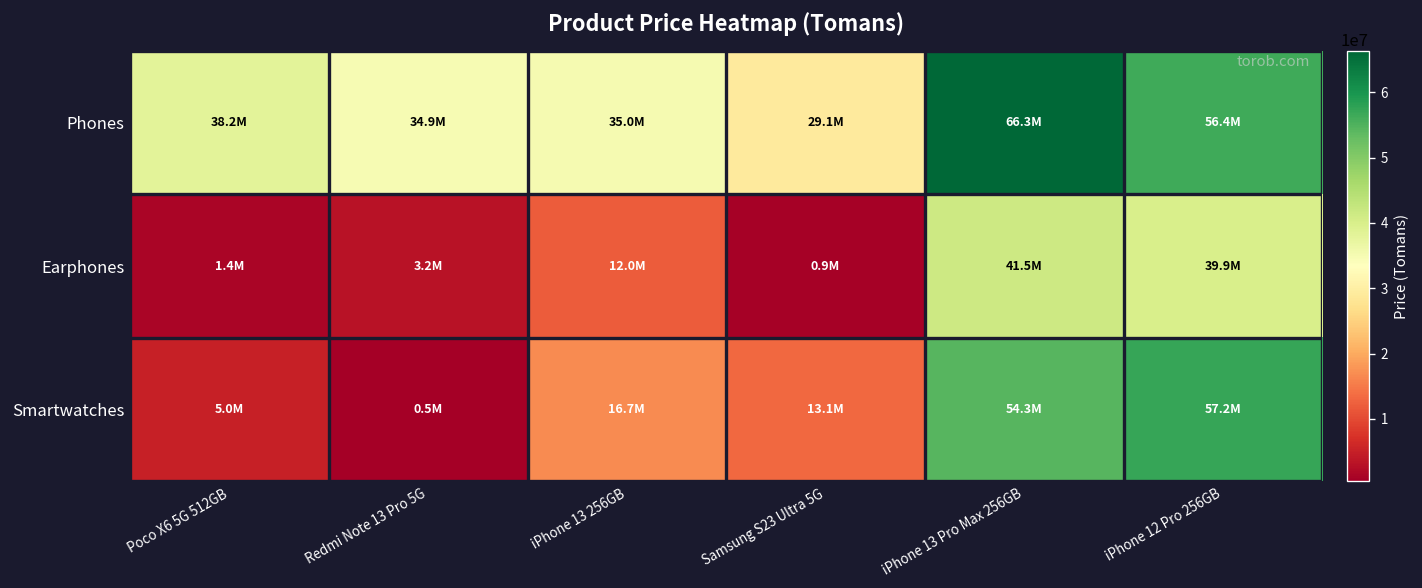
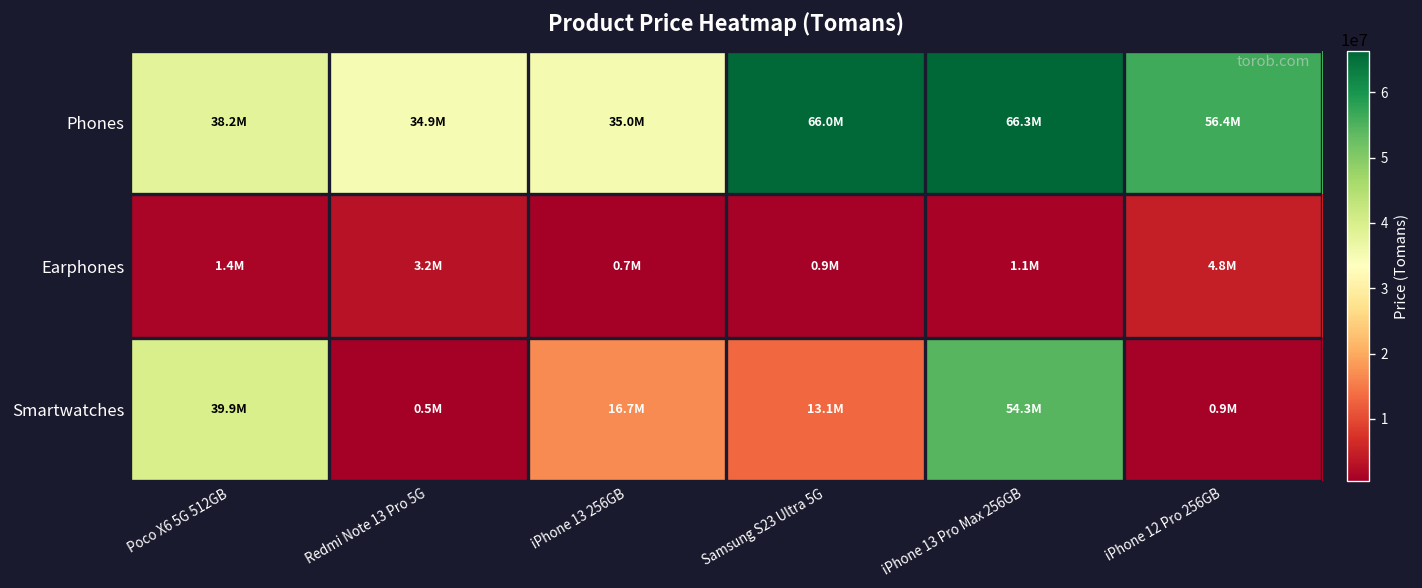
Phones, Samsung S23 Ultra 5G: 29.1M -> 66.0M
Earphones, iPhone 13 256GB: 12.0M -> 0.7M
Earphones, iPhone 13 Pro Max 256GB: 41.5M -> 1.1M
Earphones, iPhone 12 Pro 256GB: 39.9M -> 4.8M
Smartwatches, Poco X6 5G 512GB: 5.0M -> 39.9M
Smartwatches, iPhone 12 Pro 256GB: 57.2M -> 0.9M
